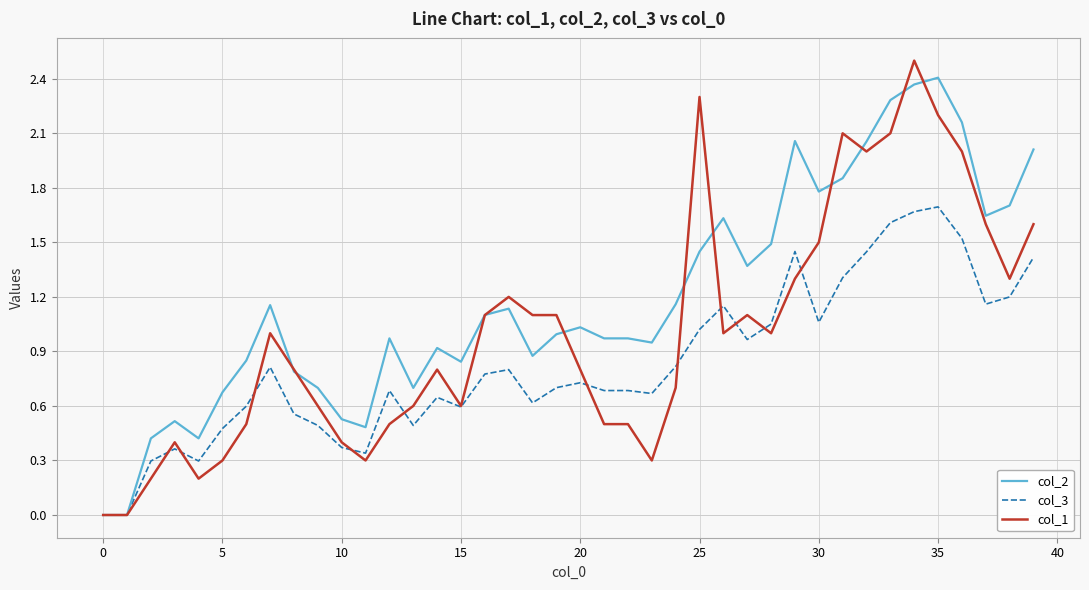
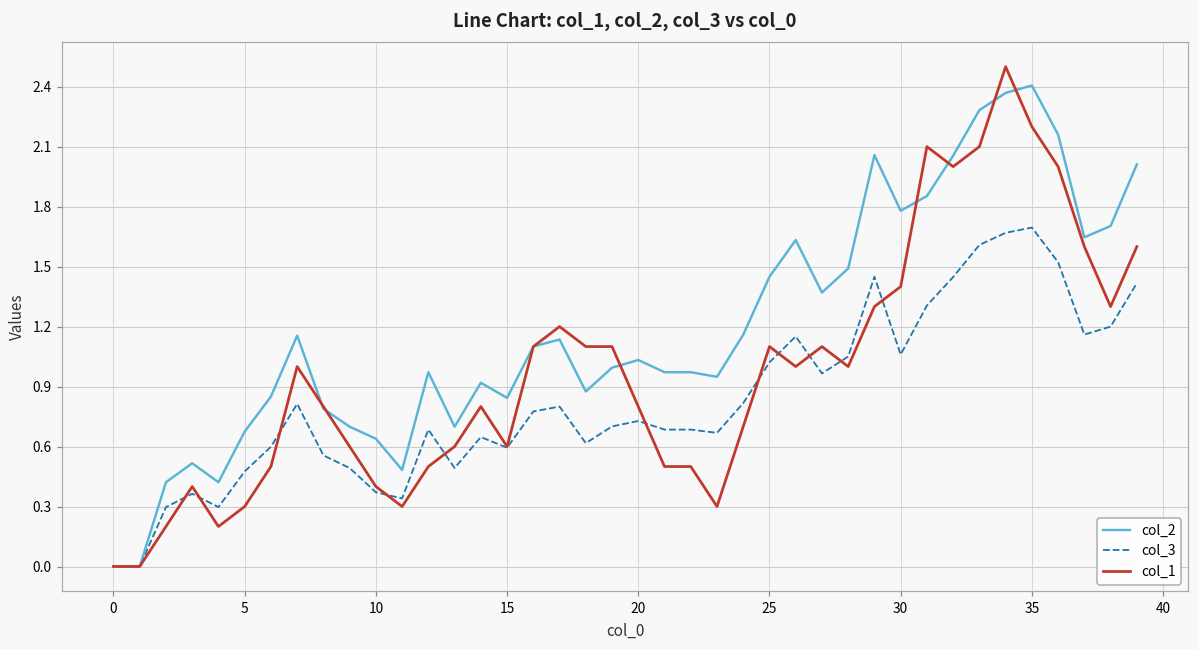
col_2, 10: 0.53 -> 0.64
col_1, 25: 2.3 -> 1.1
col_1, 30: 1.5 -> 1.4
